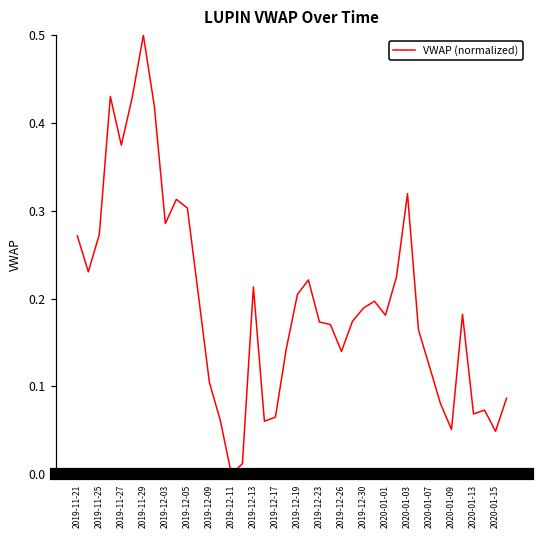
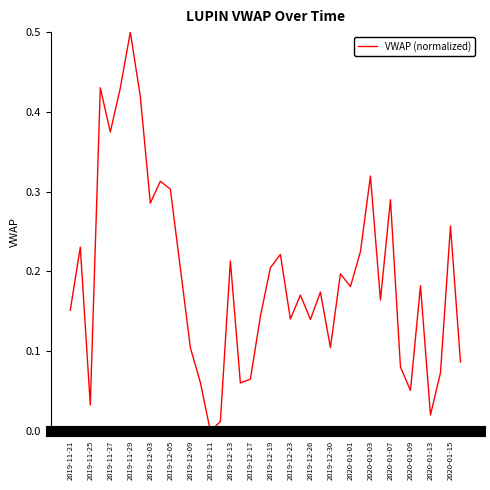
2019-11-21: 0.27 -> 0.15
2019-11-25: 0.27 -> 0.03
2019-12-23: 0.17 -> 0.14
2019-12-30: 0.19 -> 0.10
2020-01-07: 0.12 -> 0.29
2020-01-13: 0.07 -> 0.02
2020-01-15: 0.05 -> 0.26
